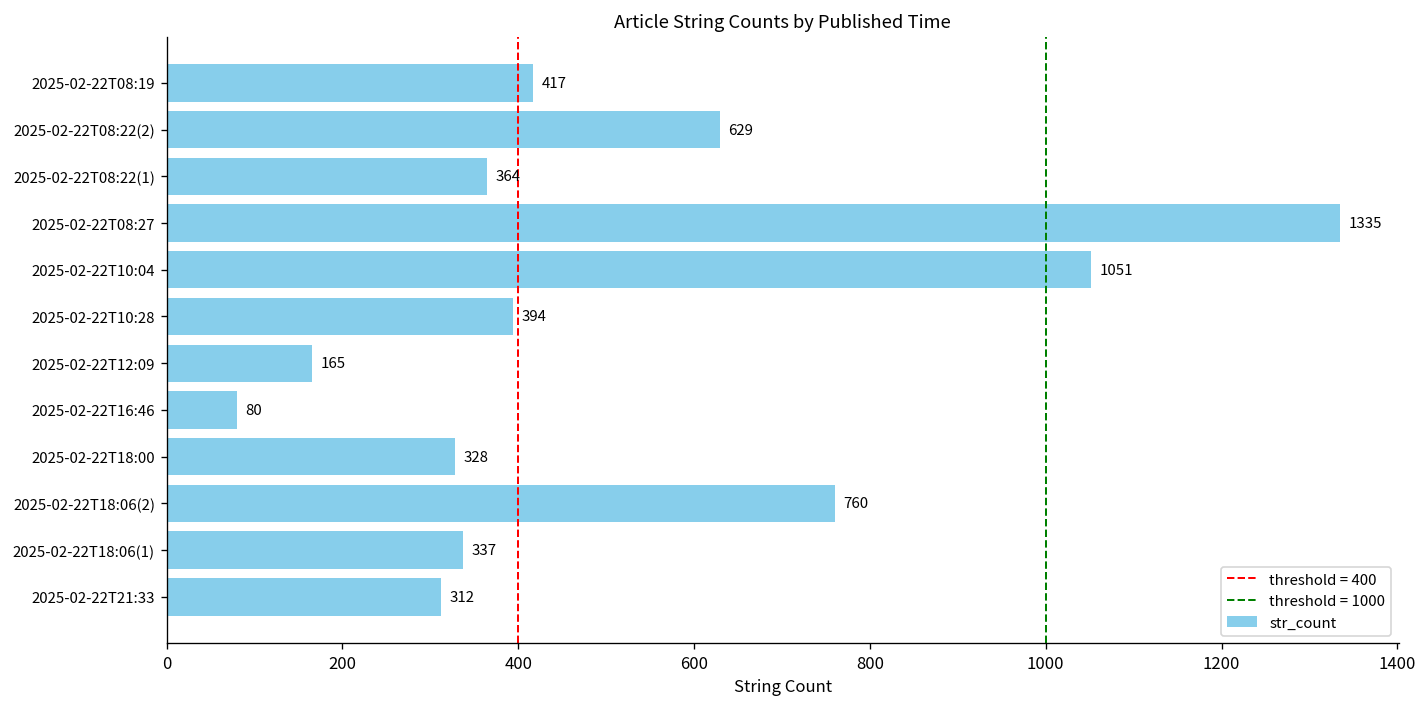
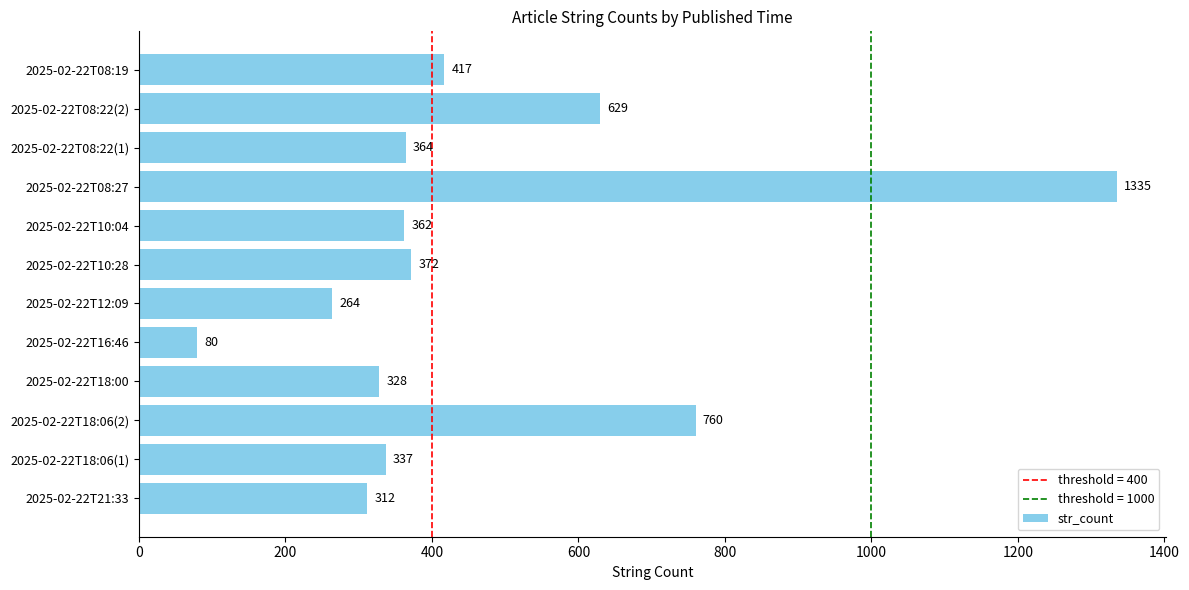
2025-02-22T10:04: 1051 -> 362
2025-02-22T10:28: 394 -> 372
2025-02-22T12:09: 165 -> 264
